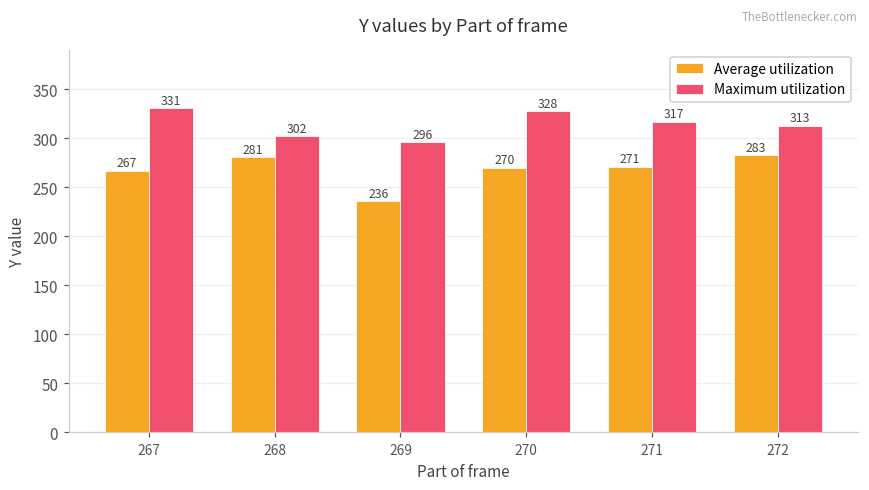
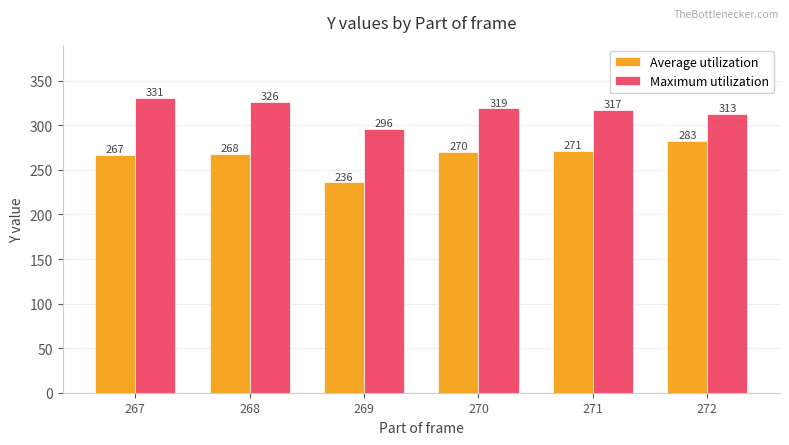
Average utilization, 268: 281 -> 268
Maximum utilization, 268: 302 -> 326
Maximum utilization, 270: 328 -> 319
